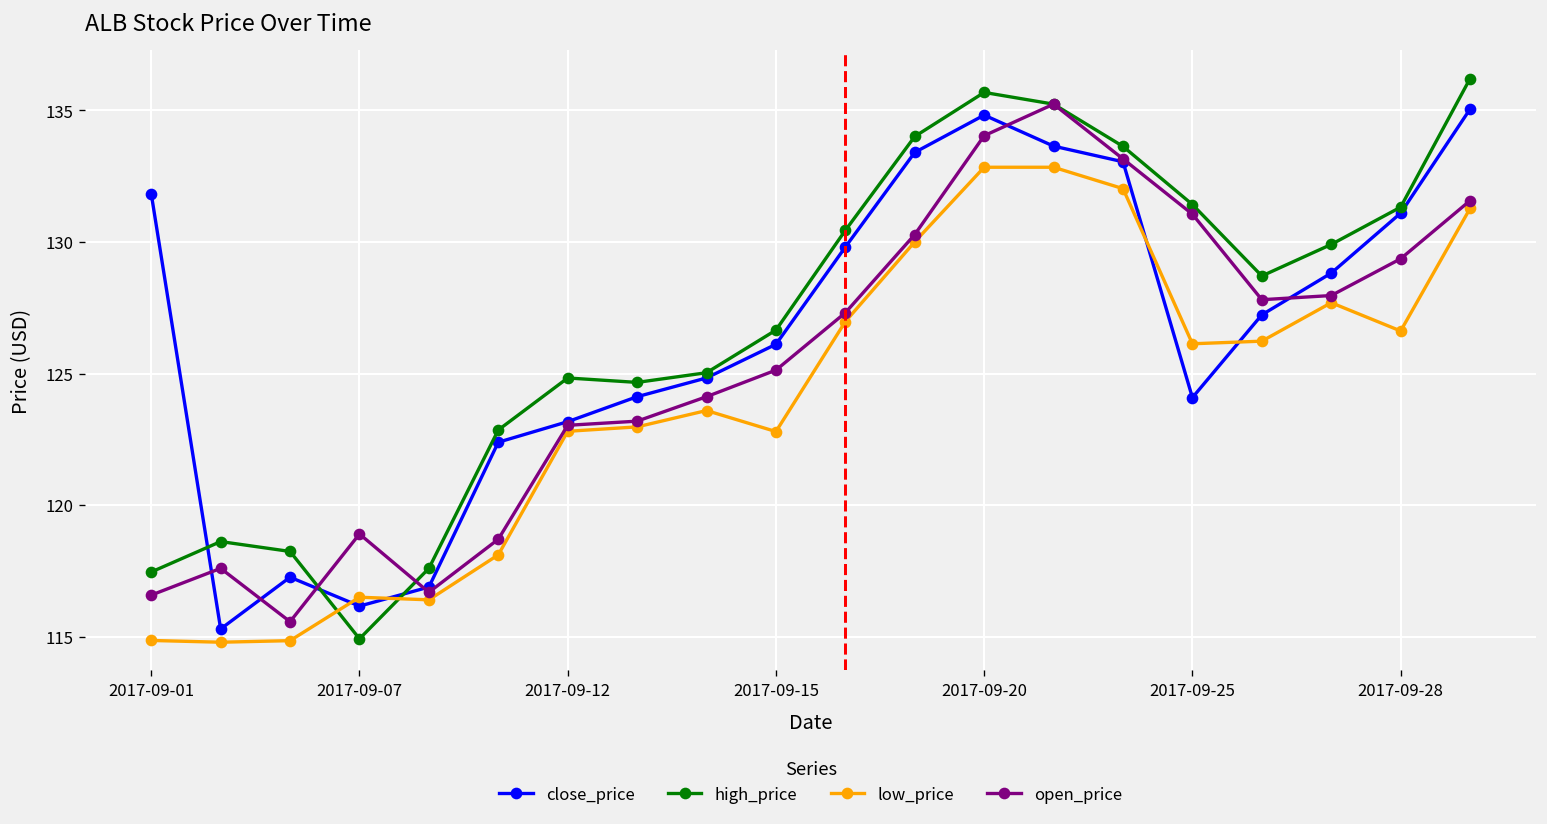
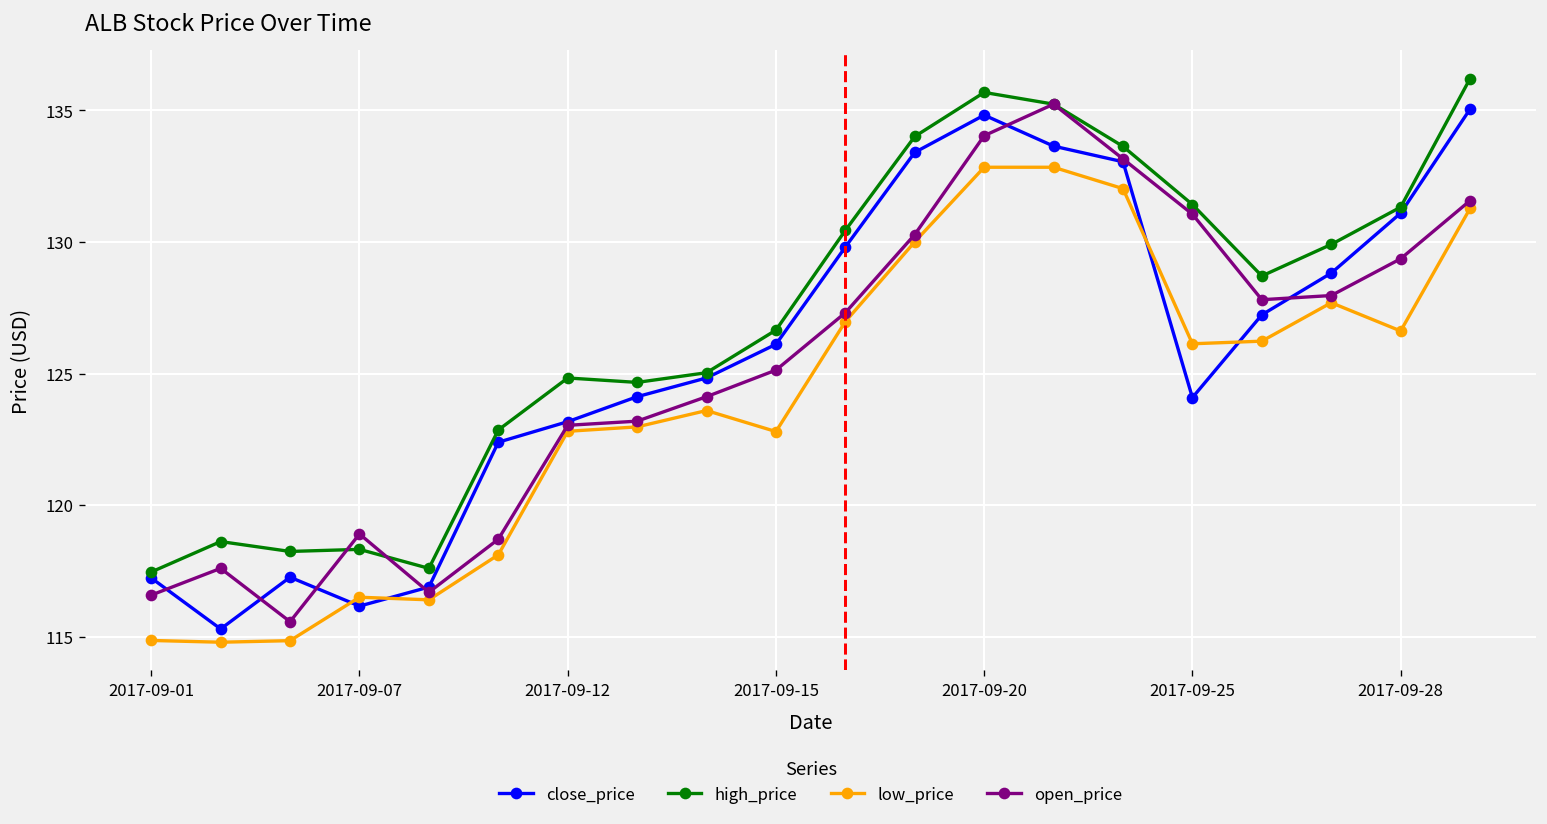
close_price, 2017-09-01: 131.8 -> 117.2
high_price, 2017-09-07: 114.9 -> 118.3
